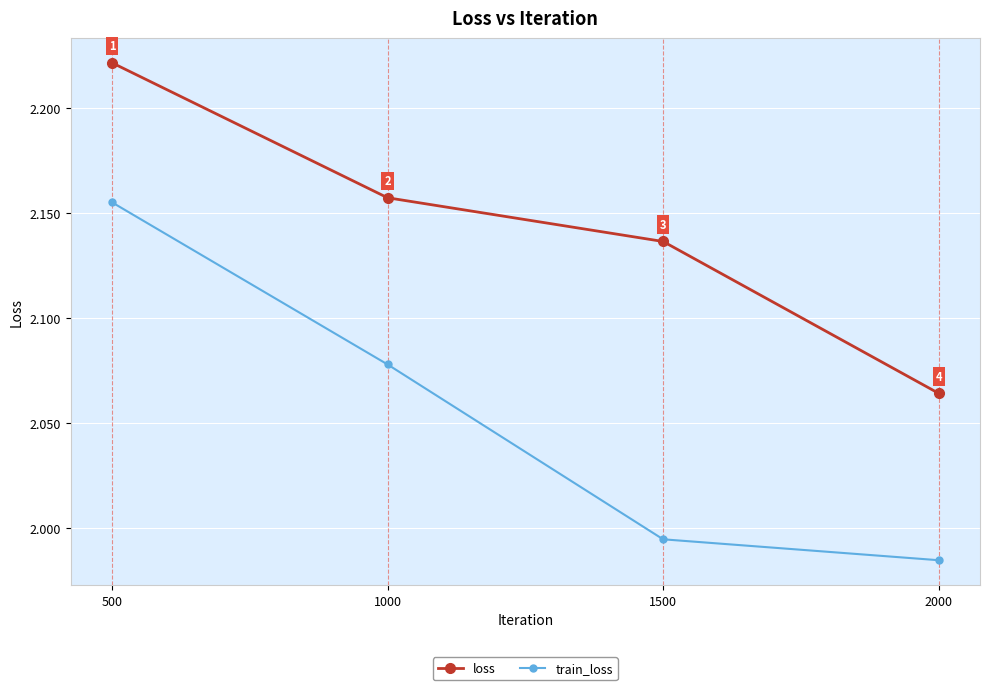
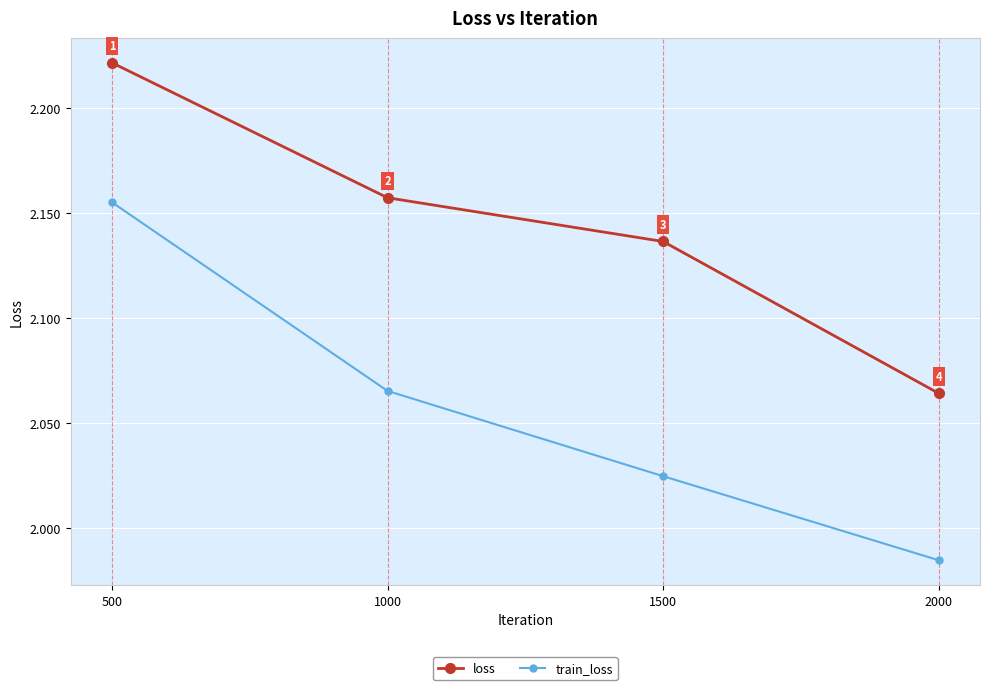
train_loss, 1000: 2.078 -> 2.065
train_loss, 1500: 1.995 -> 2.025
